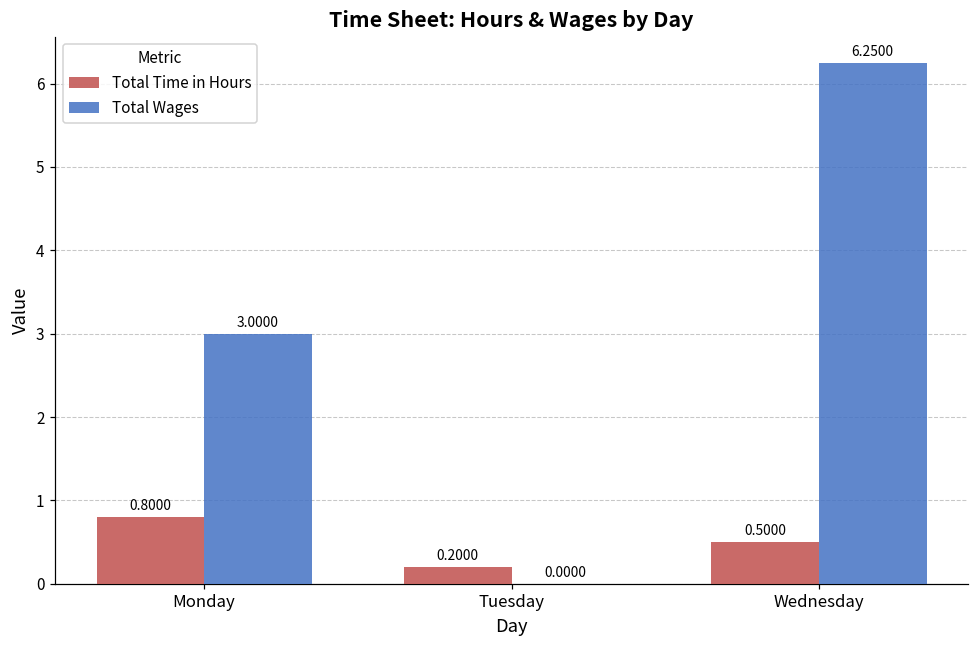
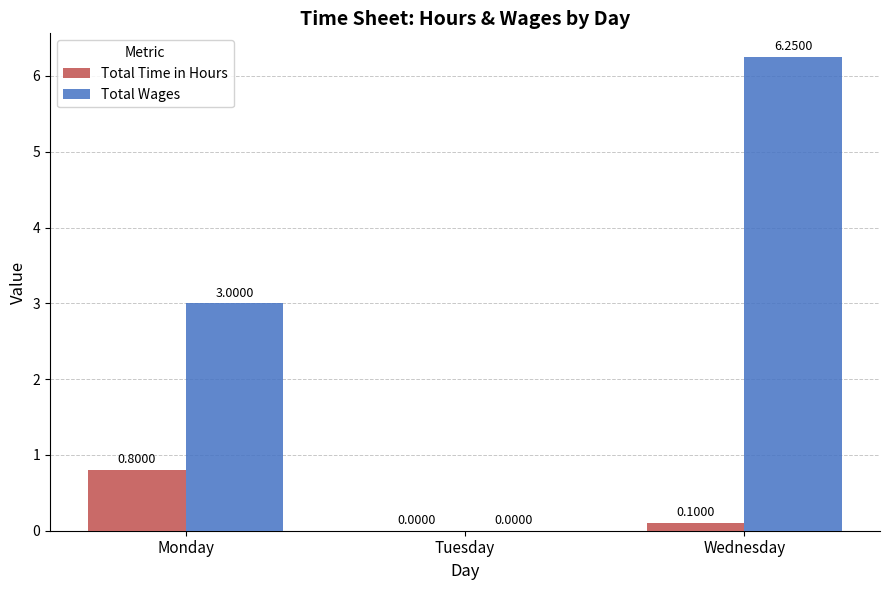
Total Time in Hours, Tuesday: 0.2000 -> 0.0000
Total Time in Hours, Wednesday: 0.5000 -> 0.1000
